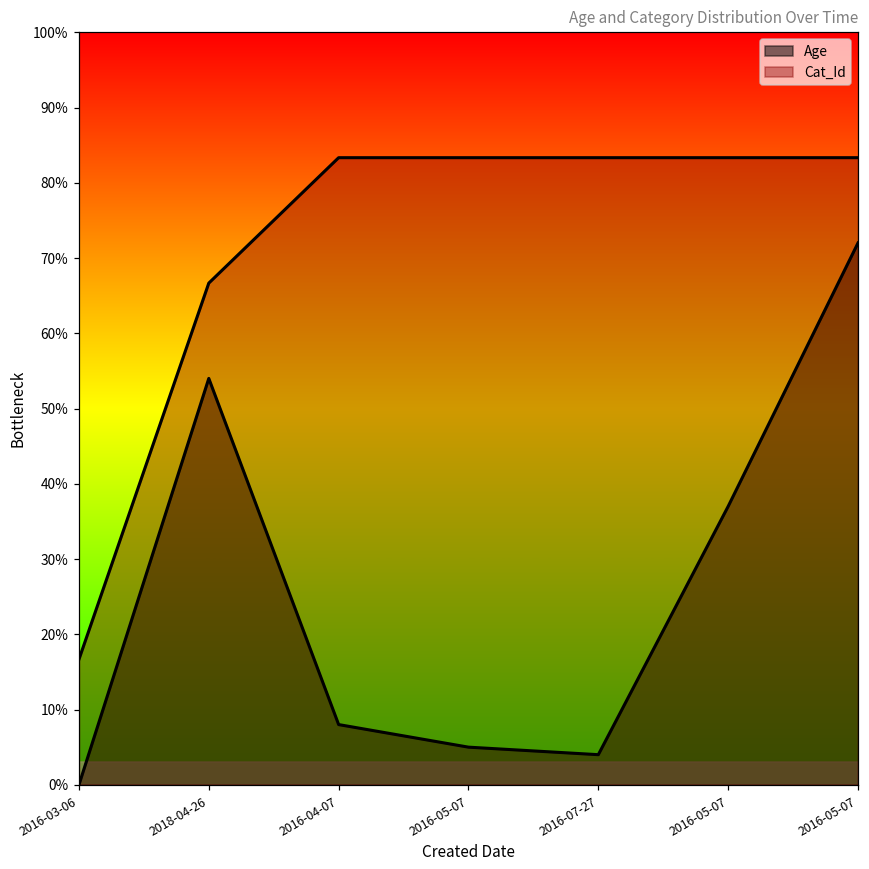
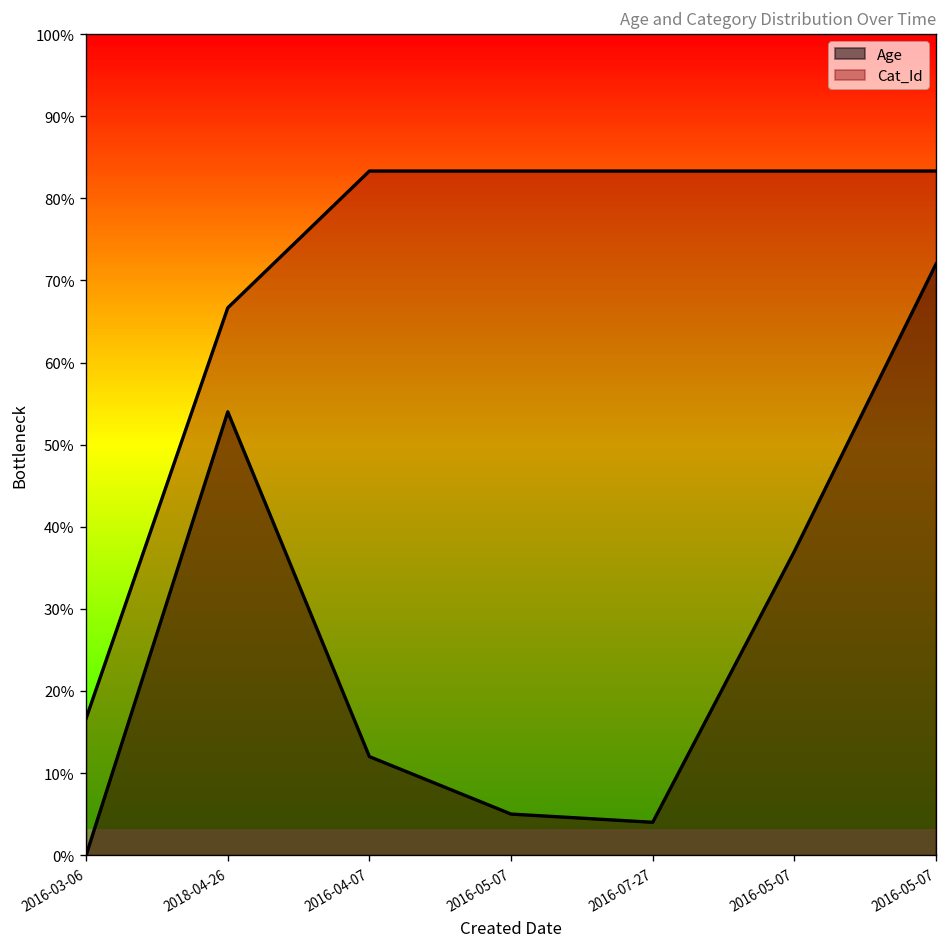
Age, 2016-04-07: 8% -> 12%
